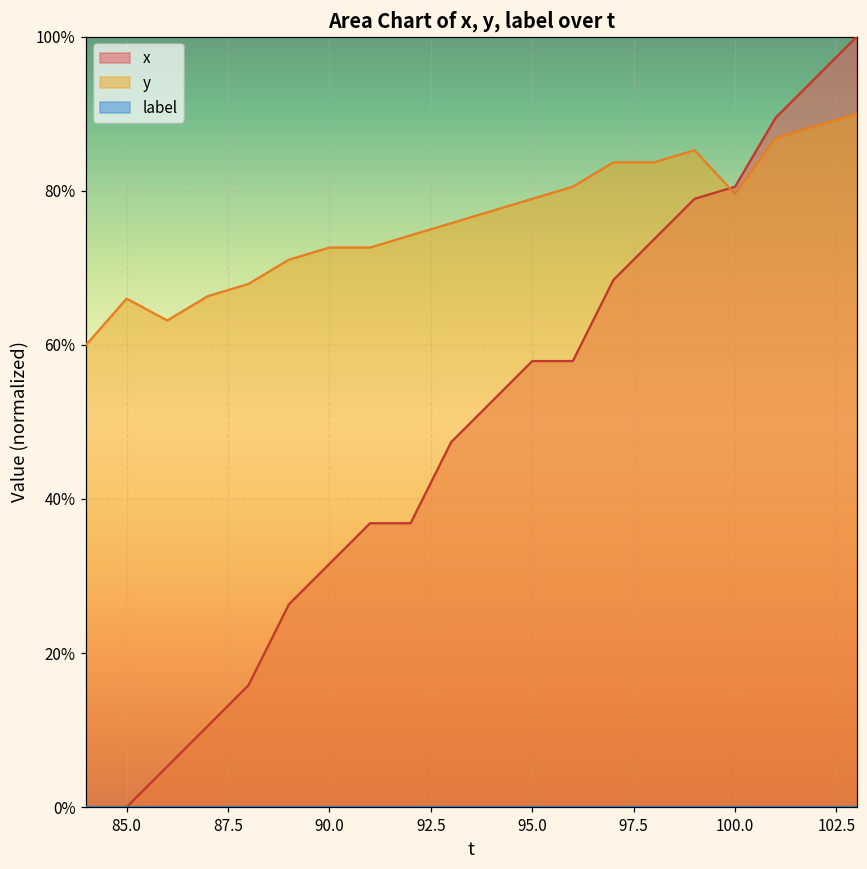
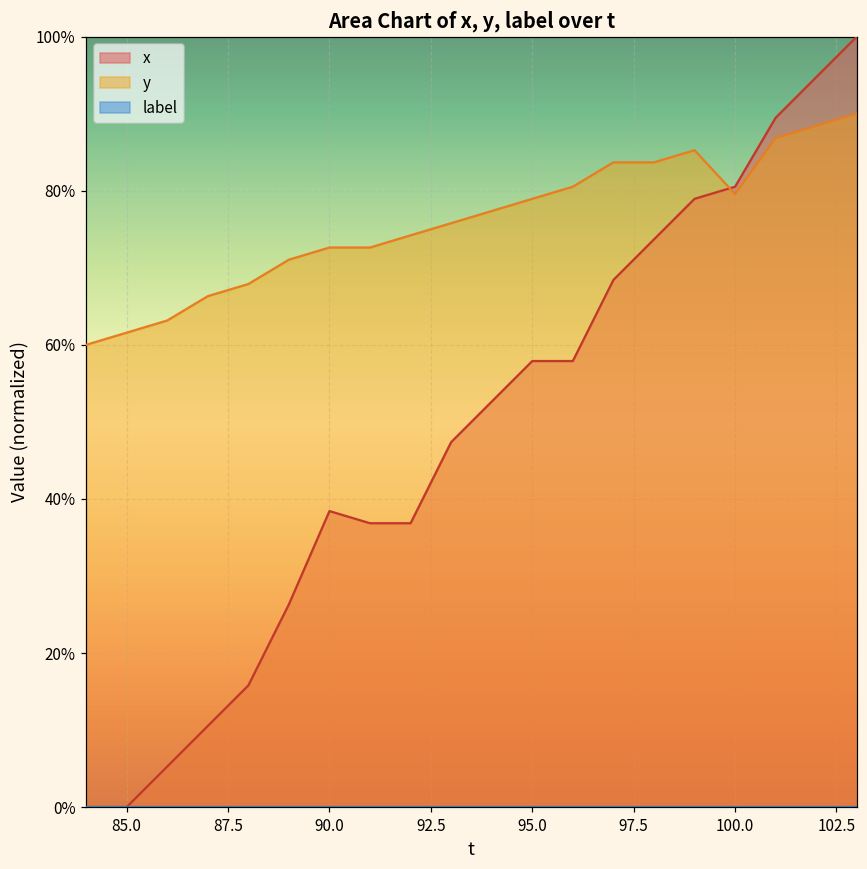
y, 85.0: 66% -> 62%
x, 90.0: 32% -> 38%
